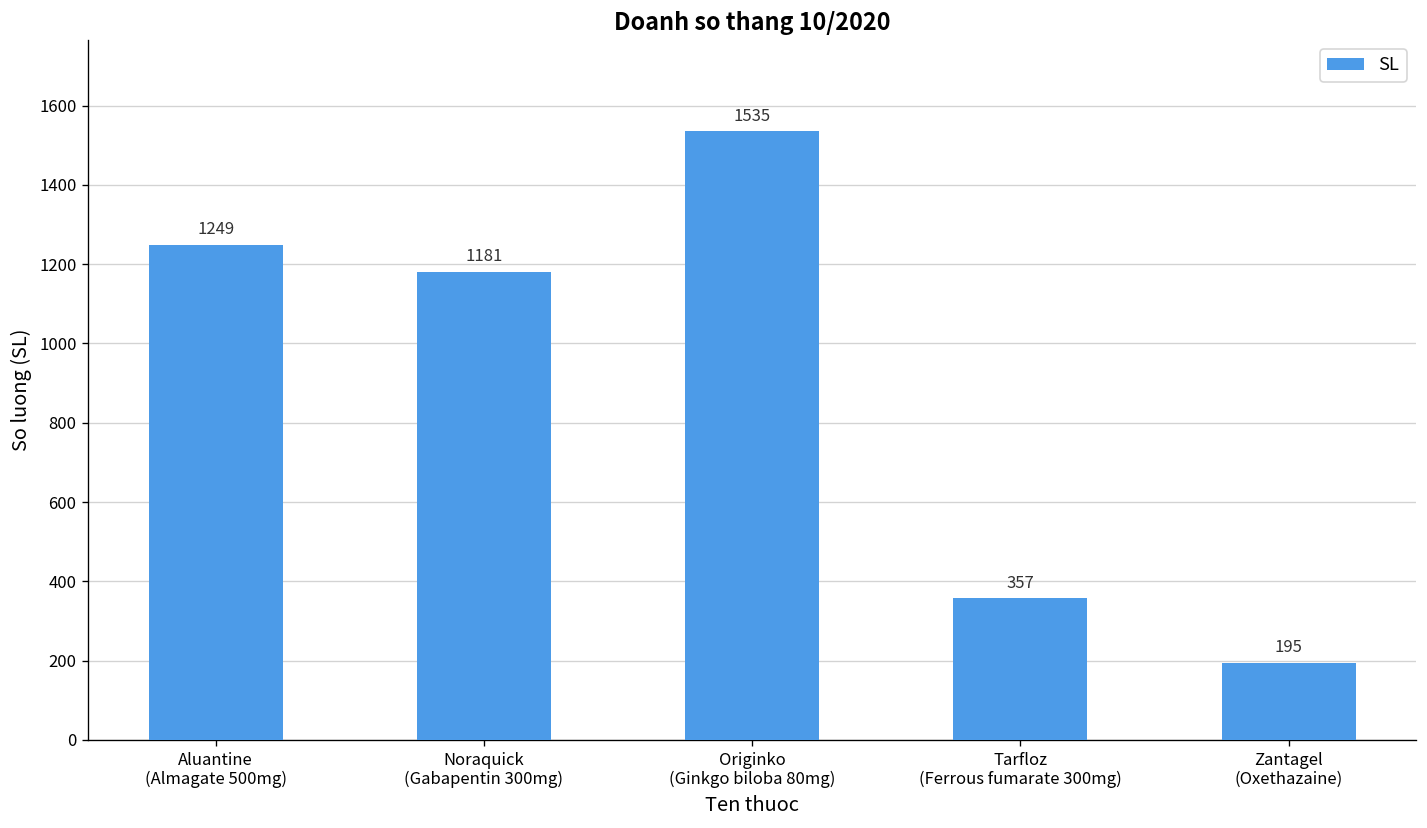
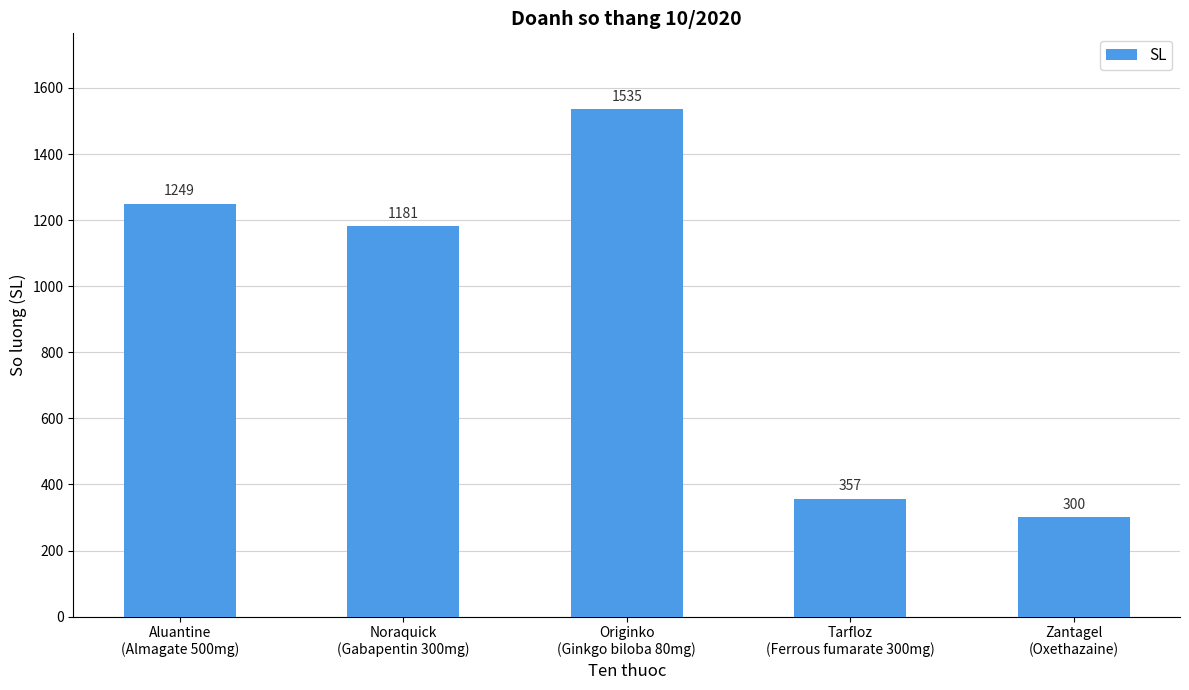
Zantagel (Oxethazaine): 195 -> 300
